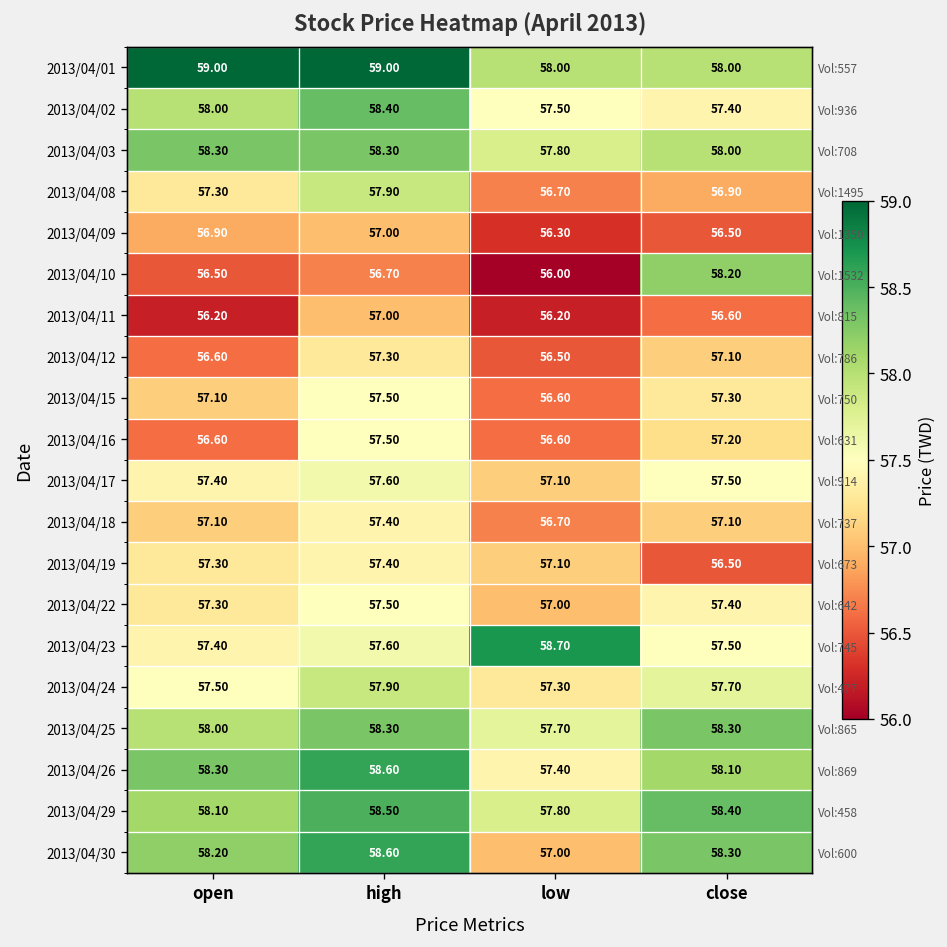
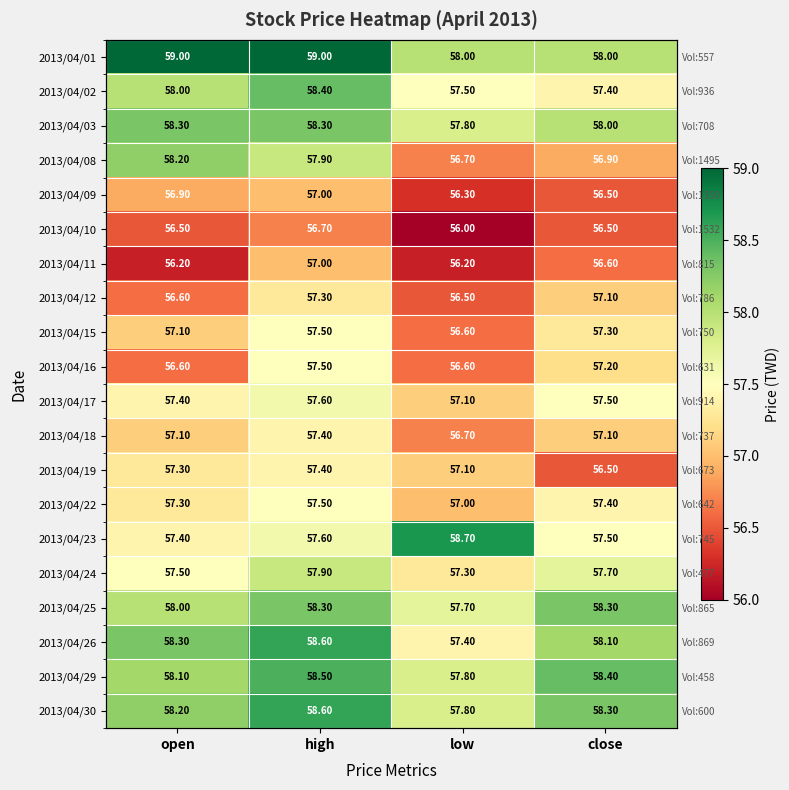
2013/04/08, open: 57.30 -> 58.20
2013/04/10, close: 58.20 -> 56.50
2013/04/30, low: 57.00 -> 57.80
